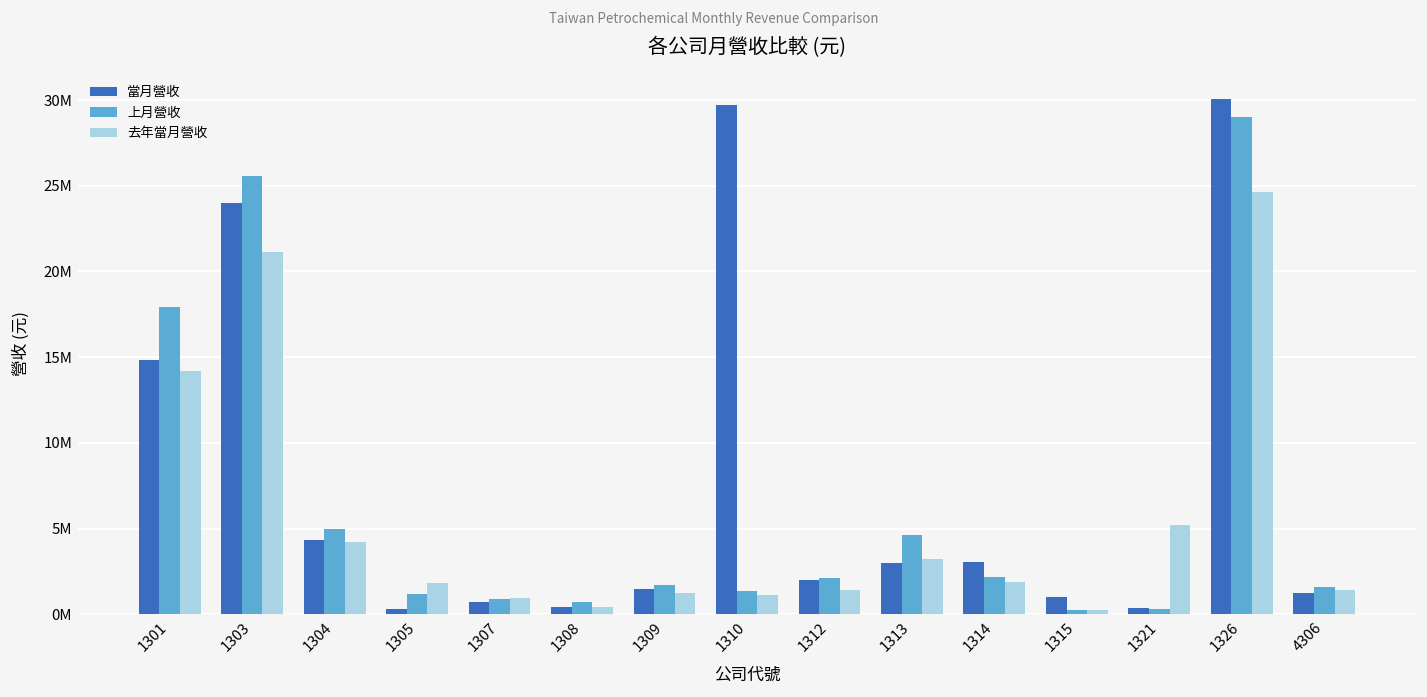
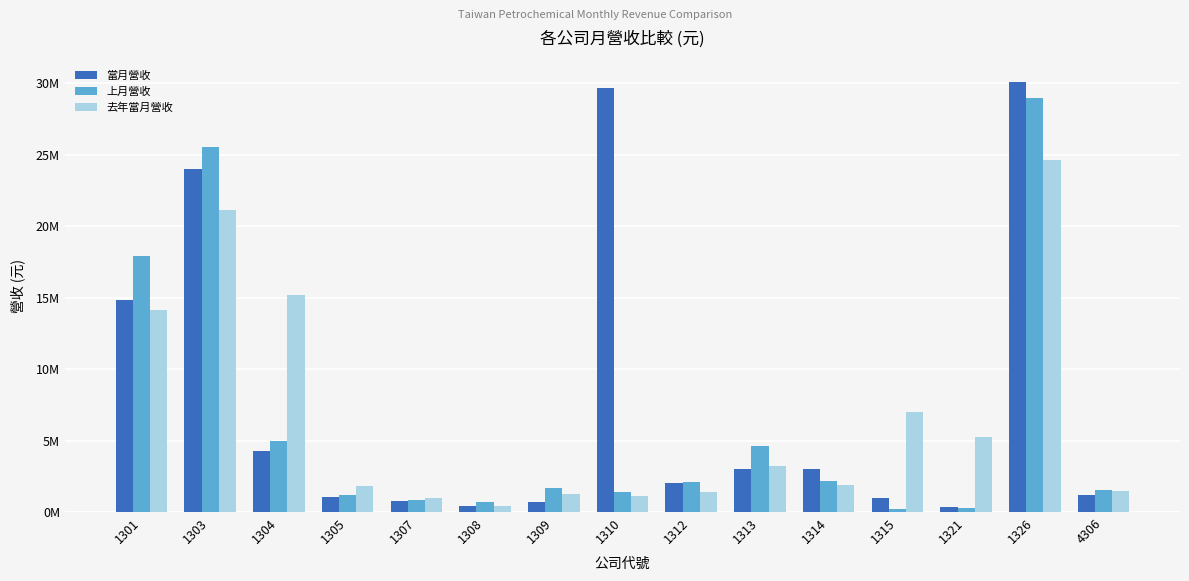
去年當月營收, 1304: 4200000 -> 15200000
當月營收, 1305: 300000 -> 1100000
當月營收, 1309: 1500000 -> 700000
去年當月營收, 1315: 300000 -> 7000000
